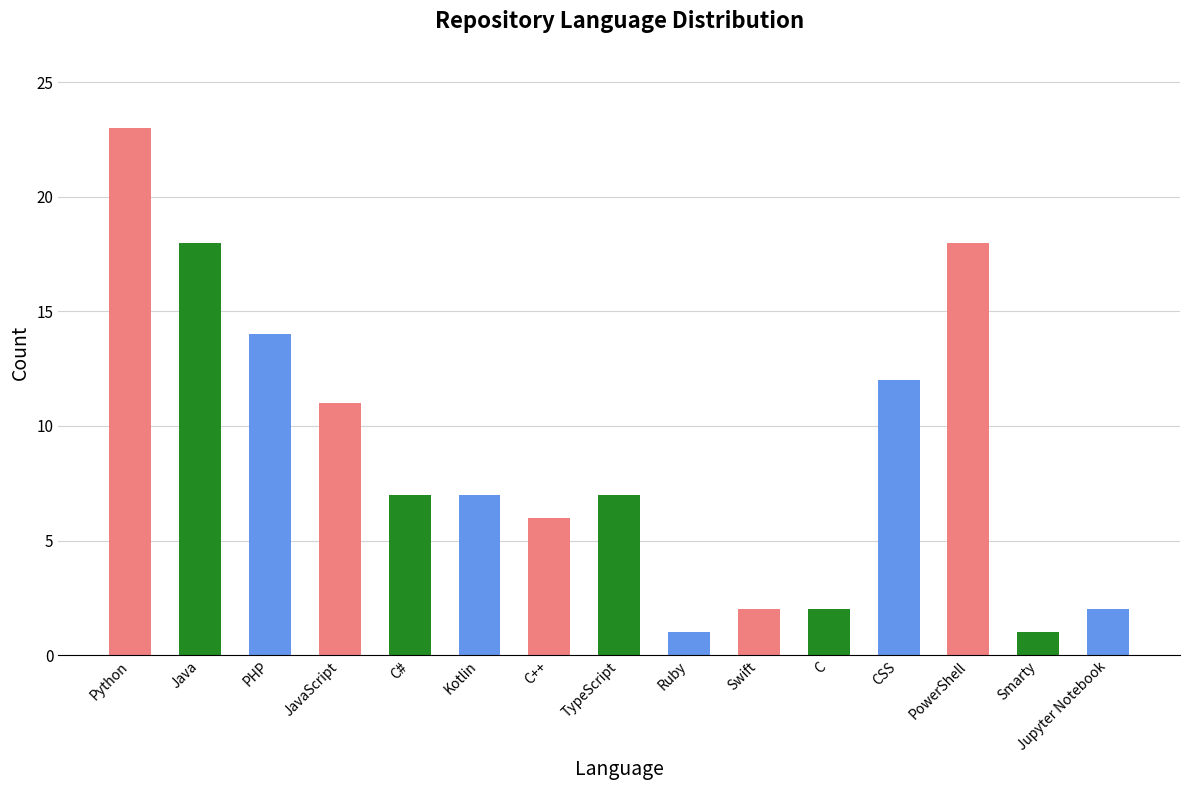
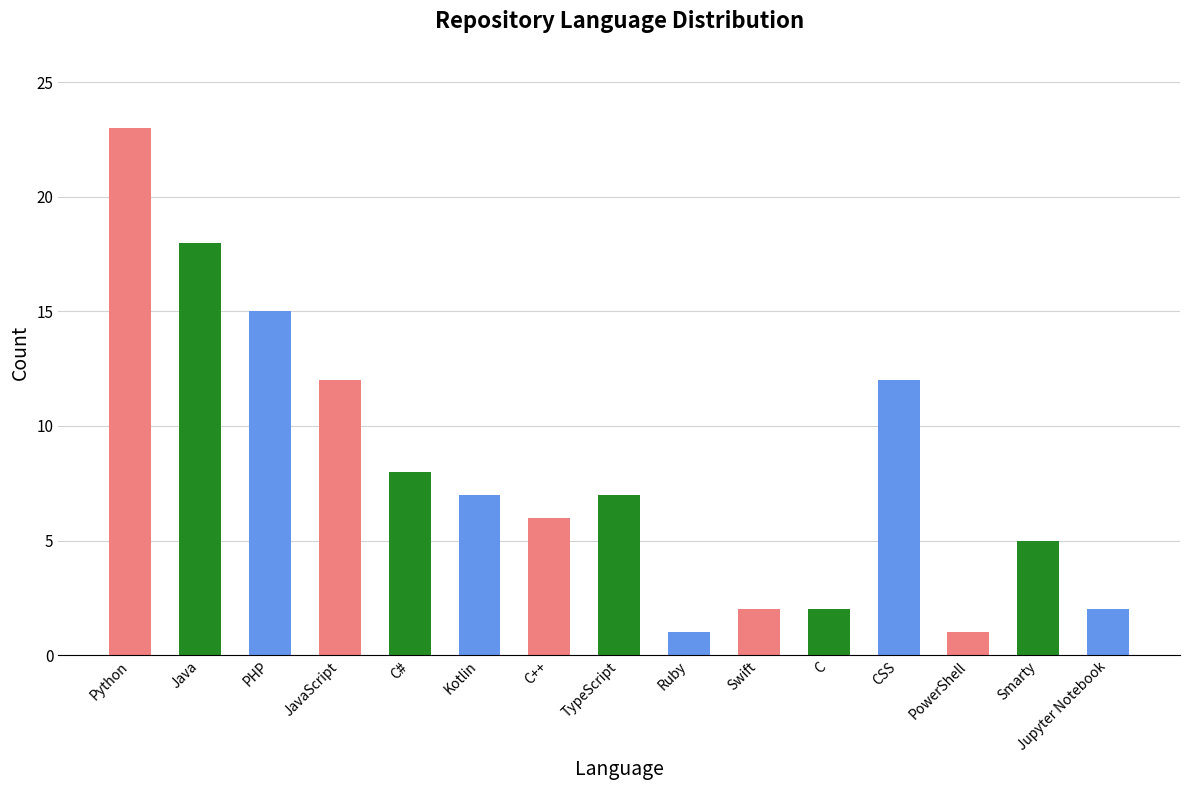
PHP: 14 -> 15
JavaScript: 11 -> 12
C#: 7 -> 8
PowerShell: 18 -> 1
Smarty: 1 -> 5
